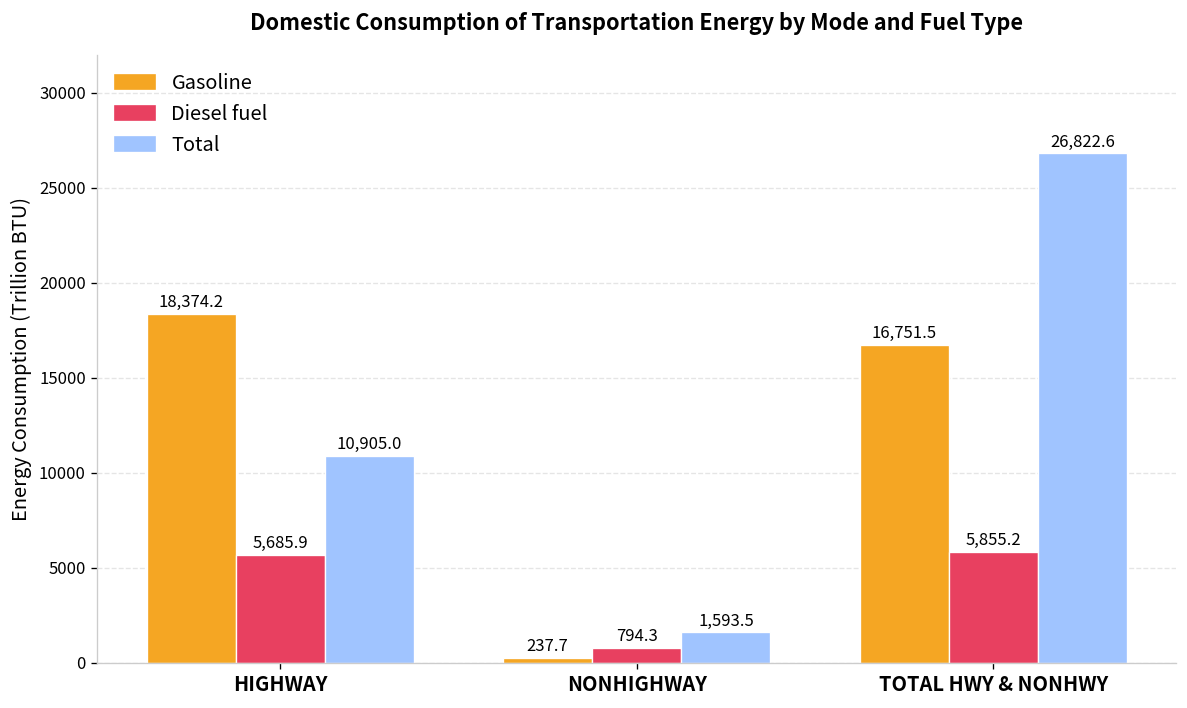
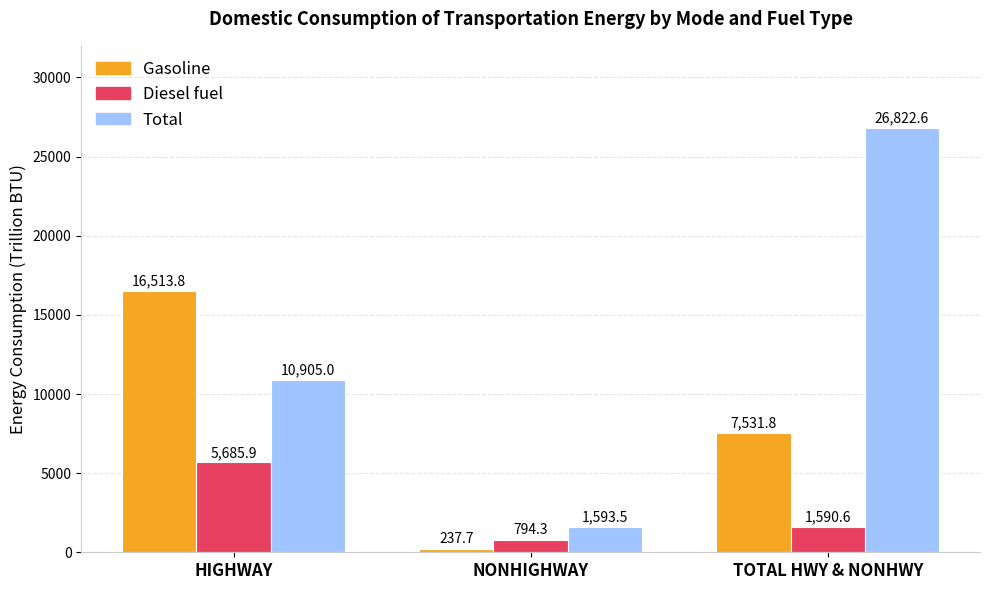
Gasoline, HIGHWAY: 18,374.2 -> 16,513.8
Gasoline, TOTAL HWY & NONHWY: 16,751.5 -> 7,531.8
Diesel fuel, TOTAL HWY & NONHWY: 5,855.2 -> 1,590.6
